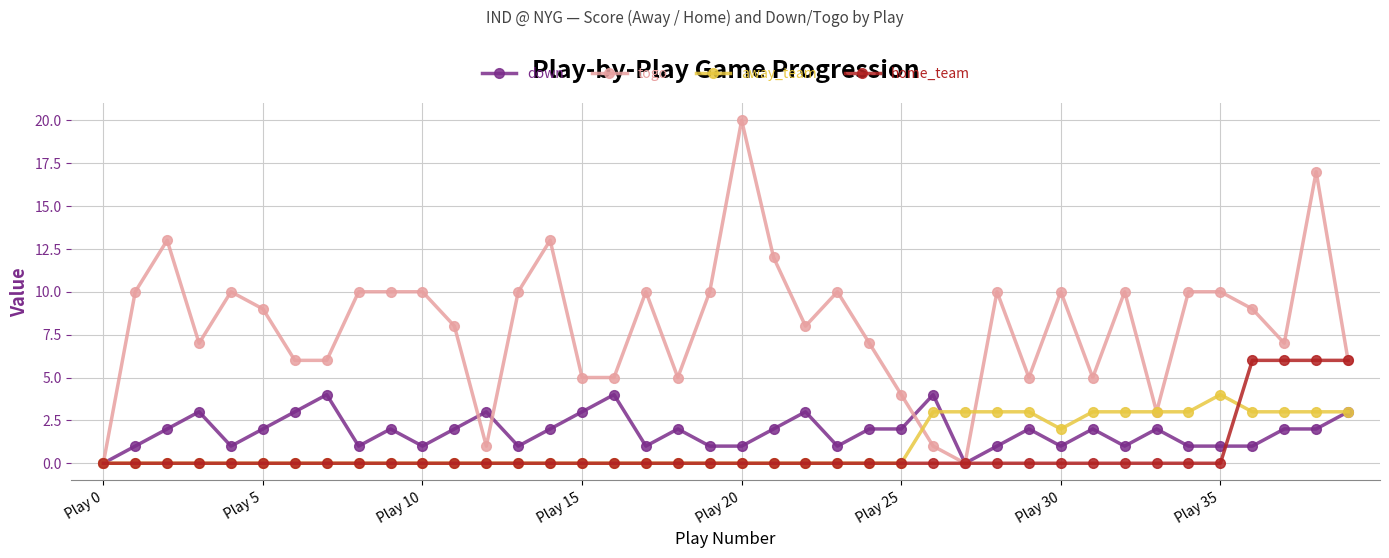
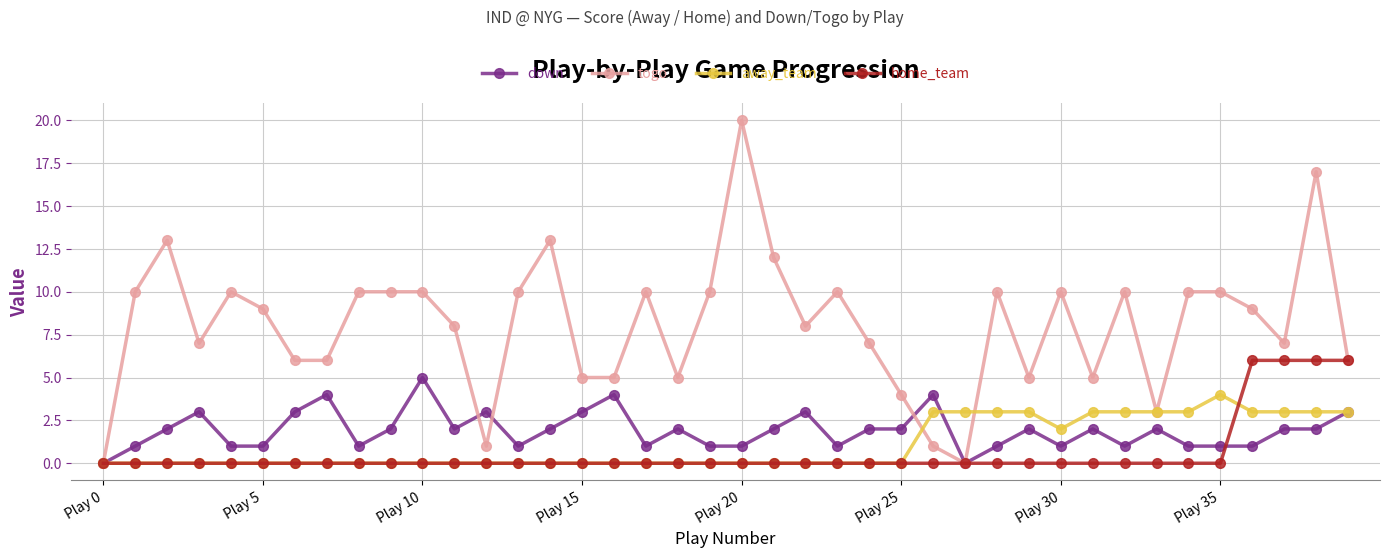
down, Play 5: 2 -> 1
down, Play 10: 1 -> 5
